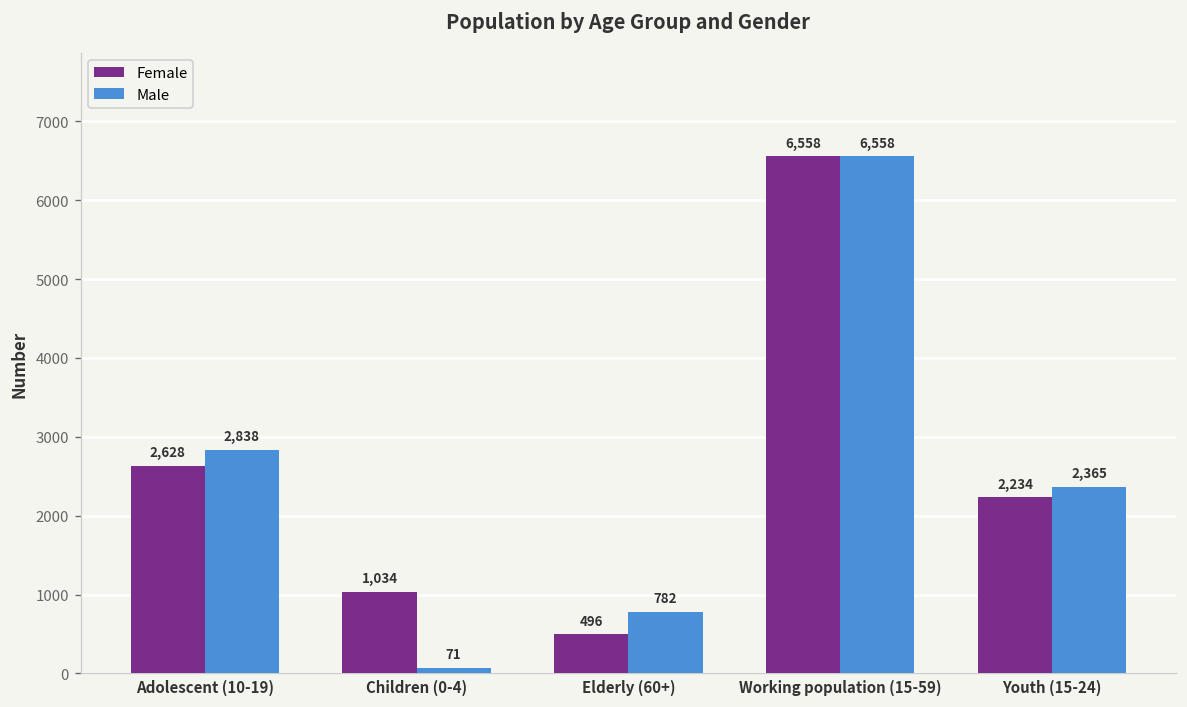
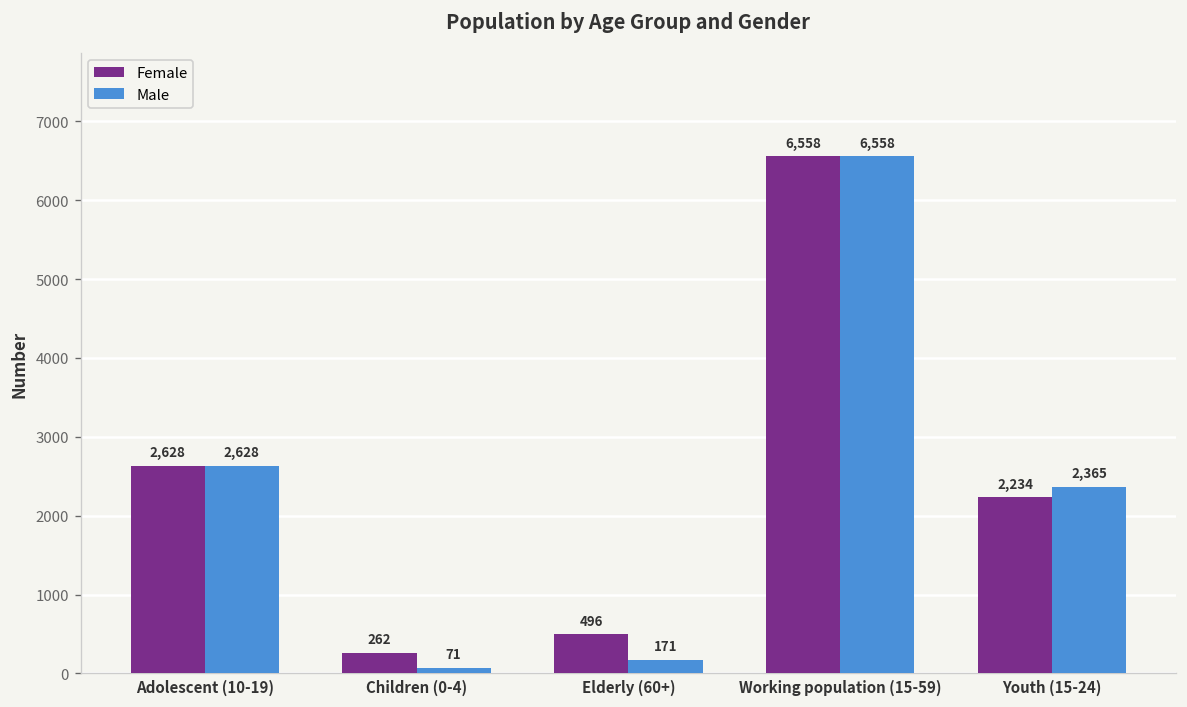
Male, Adolescent (10-19): 2,838 -> 2,628
Female, Children (0-4): 1,034 -> 262
Male, Elderly (60+): 782 -> 171
